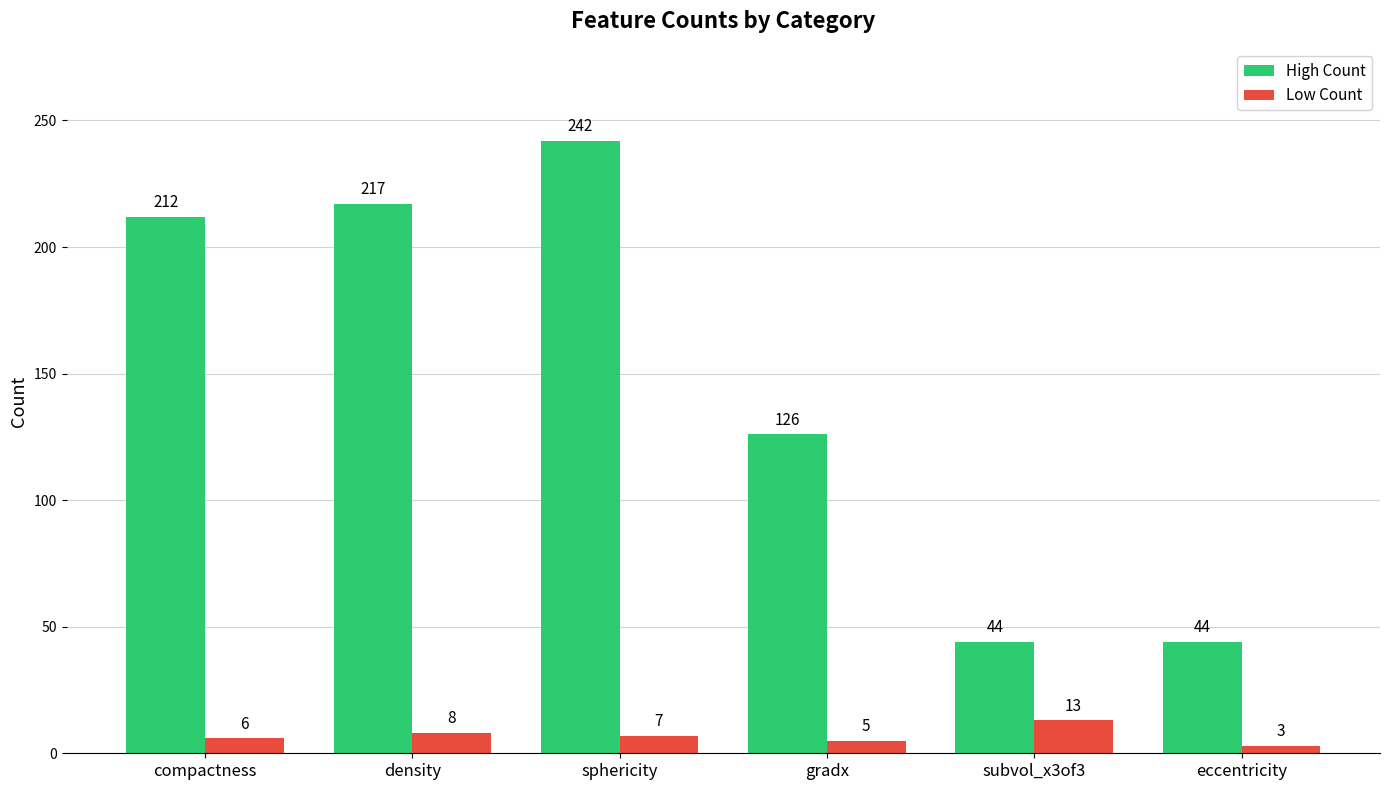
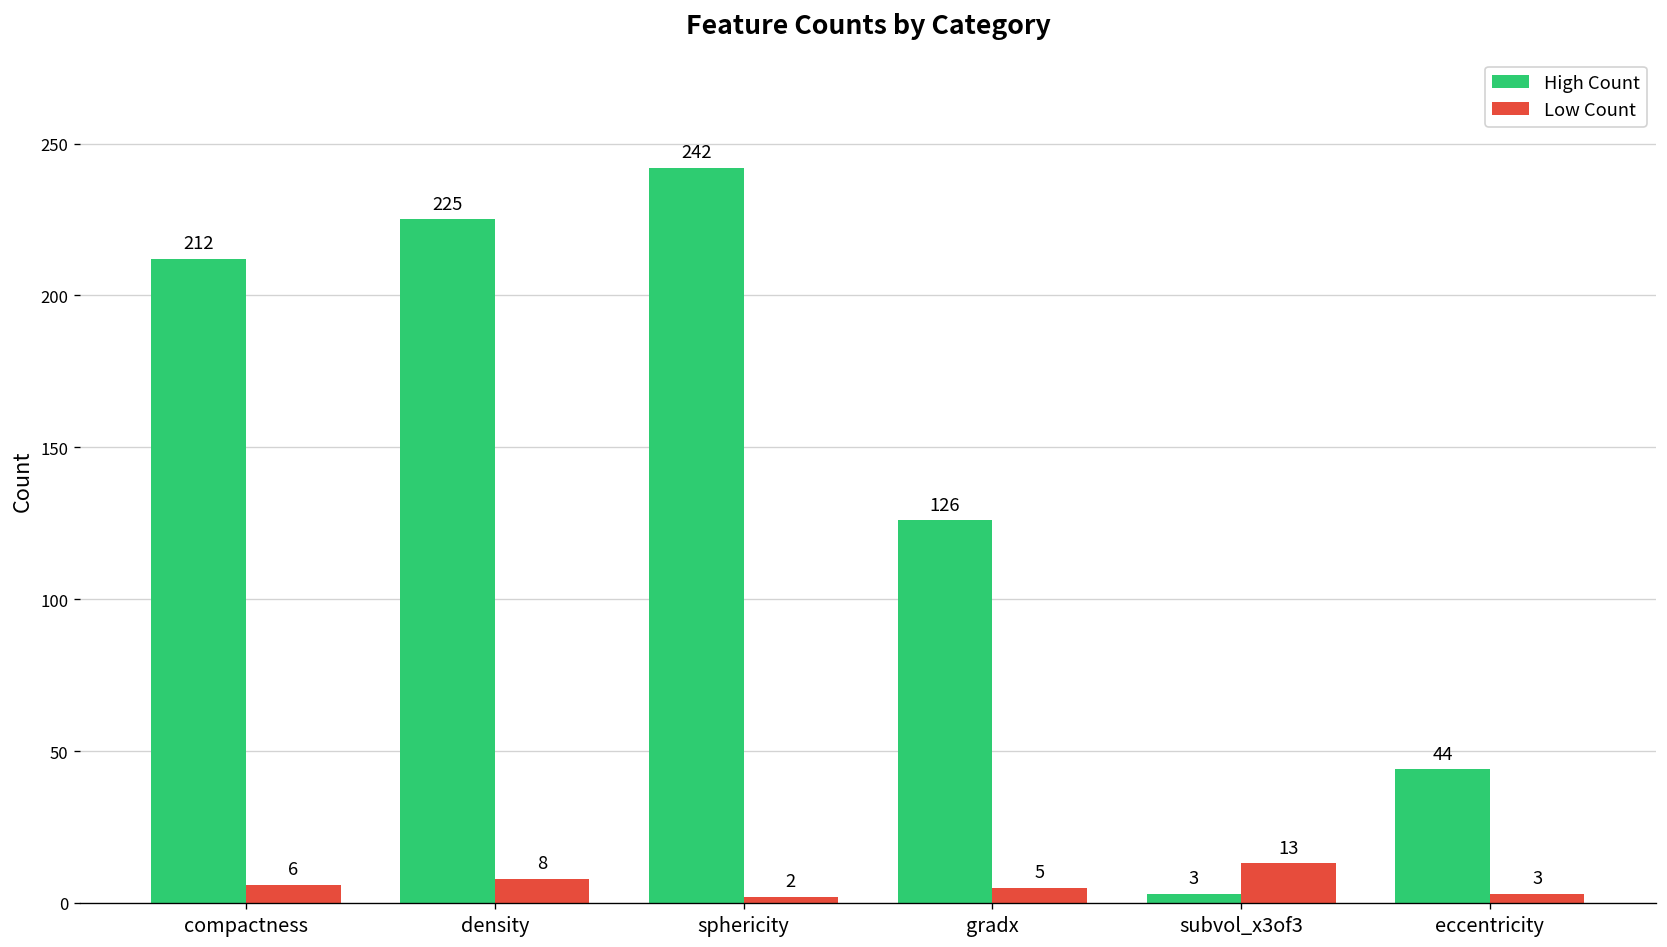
High Count, density: 217 -> 225
Low Count, sphericity: 7 -> 2
High Count, subvol_x3of3: 44 -> 3
